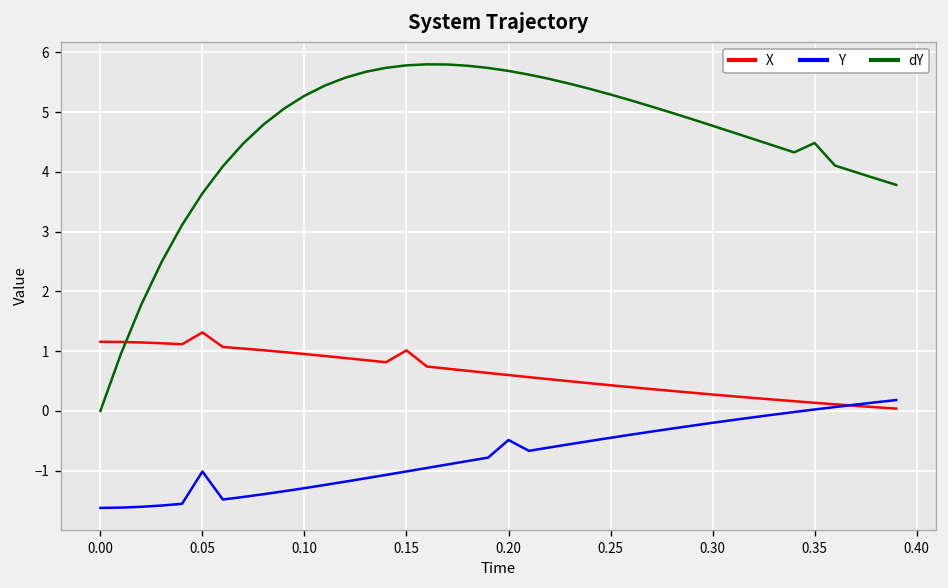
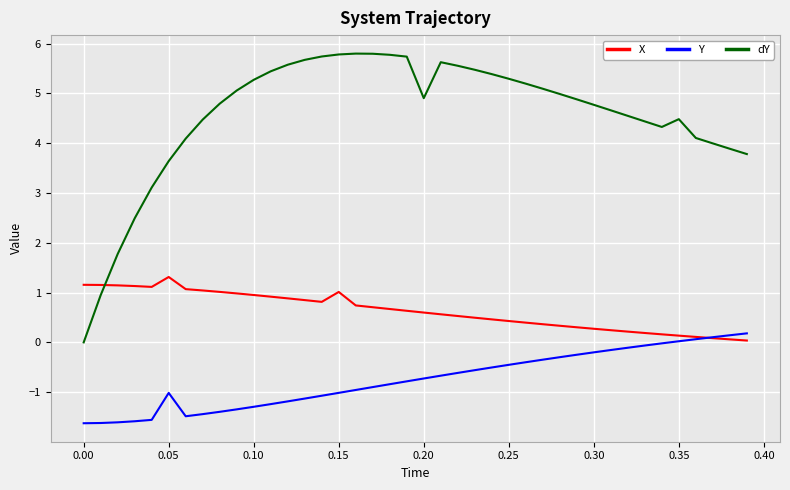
Y, 0.20: -0.5 -> -0.7
dY, 0.20: 5.7 -> 4.9
